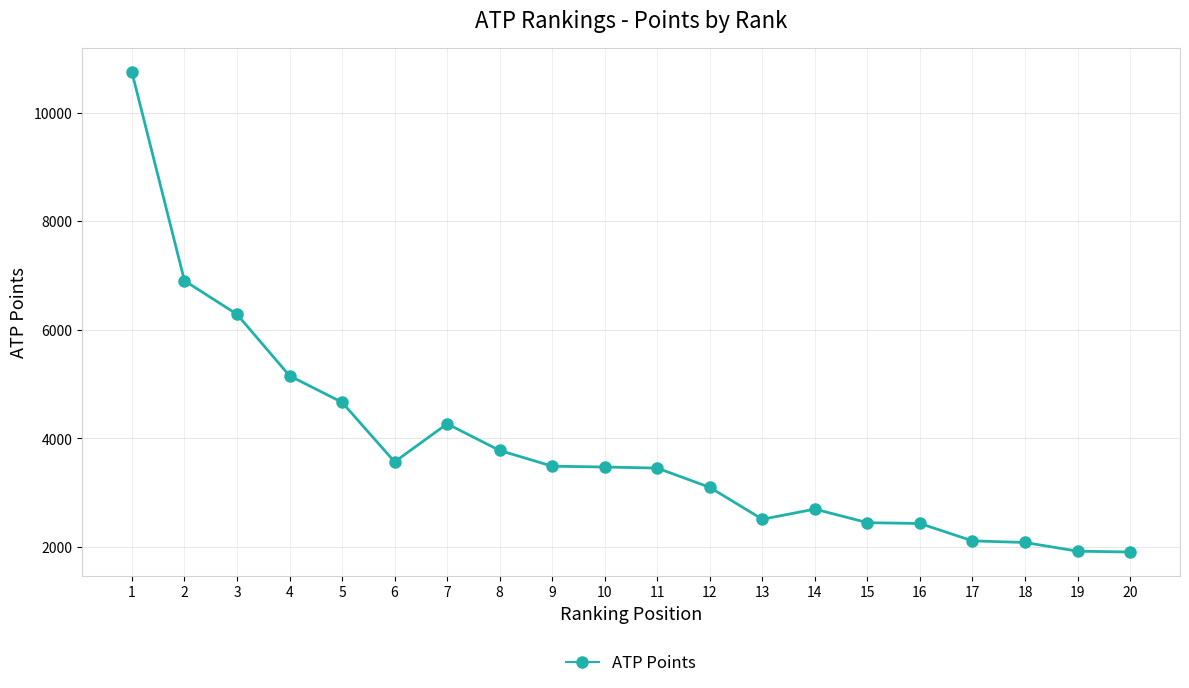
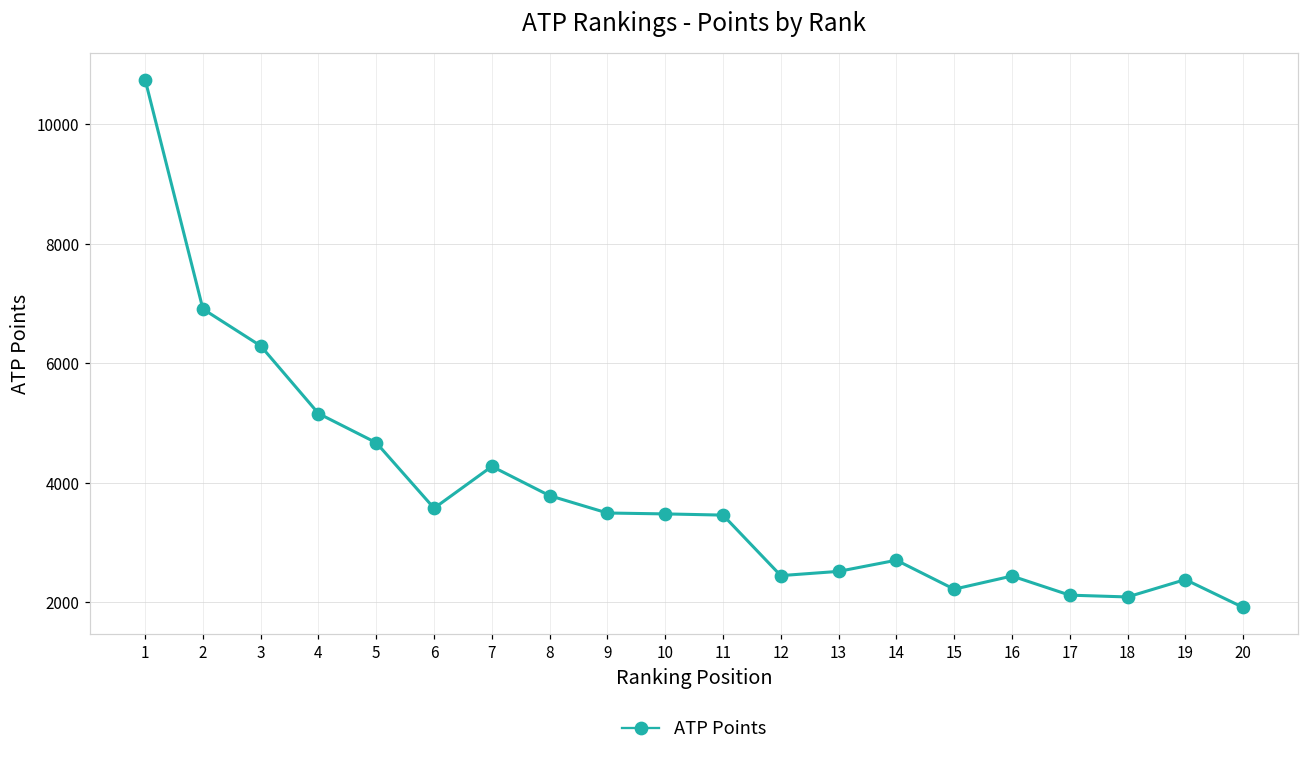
12: 3100 -> 2400
15: 2500 -> 2200
19: 1900 -> 2400
